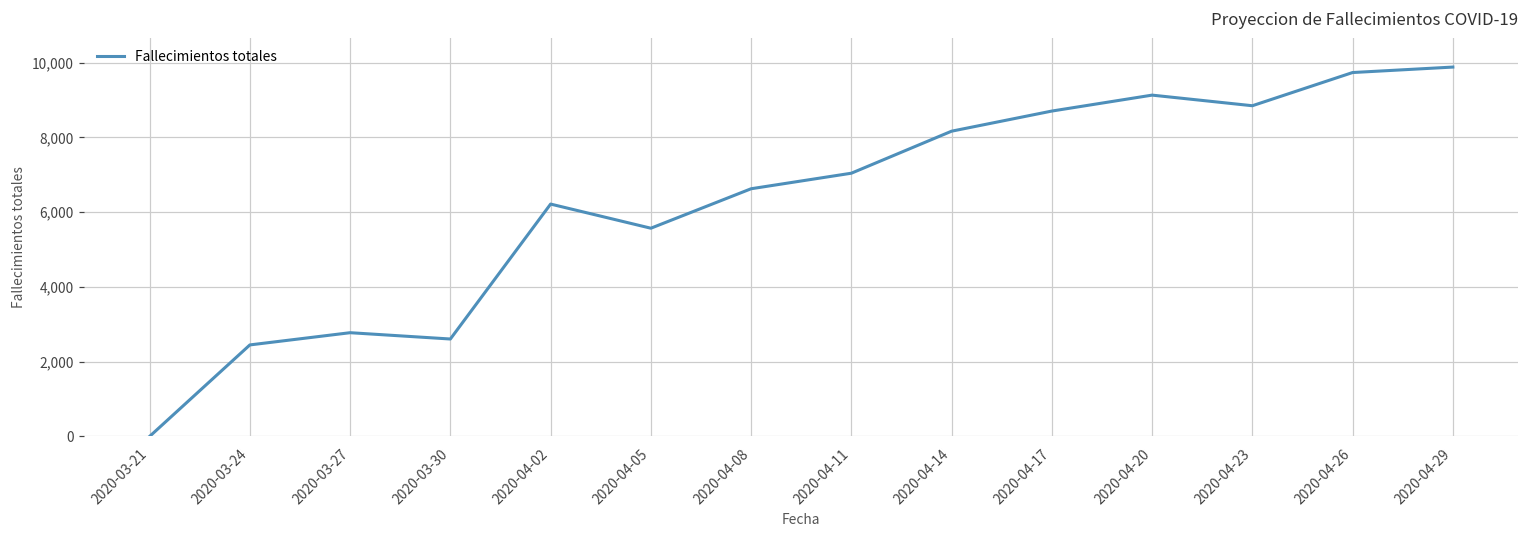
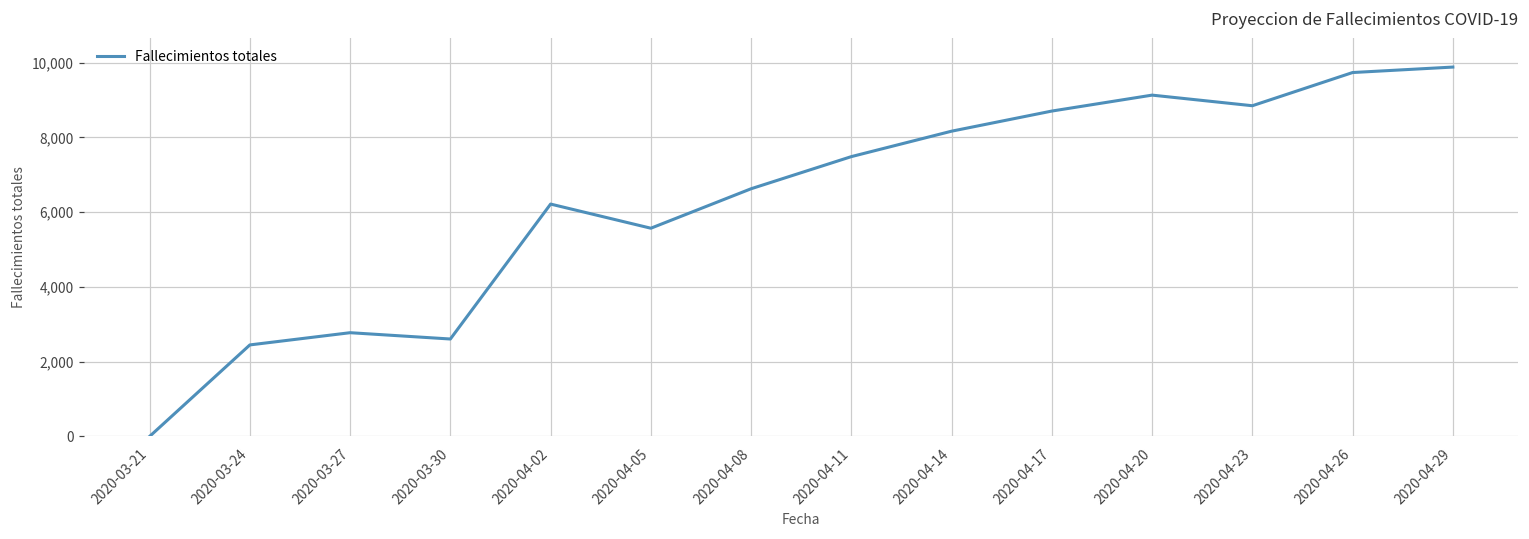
2020-04-11: 7,000 -> 7,500
